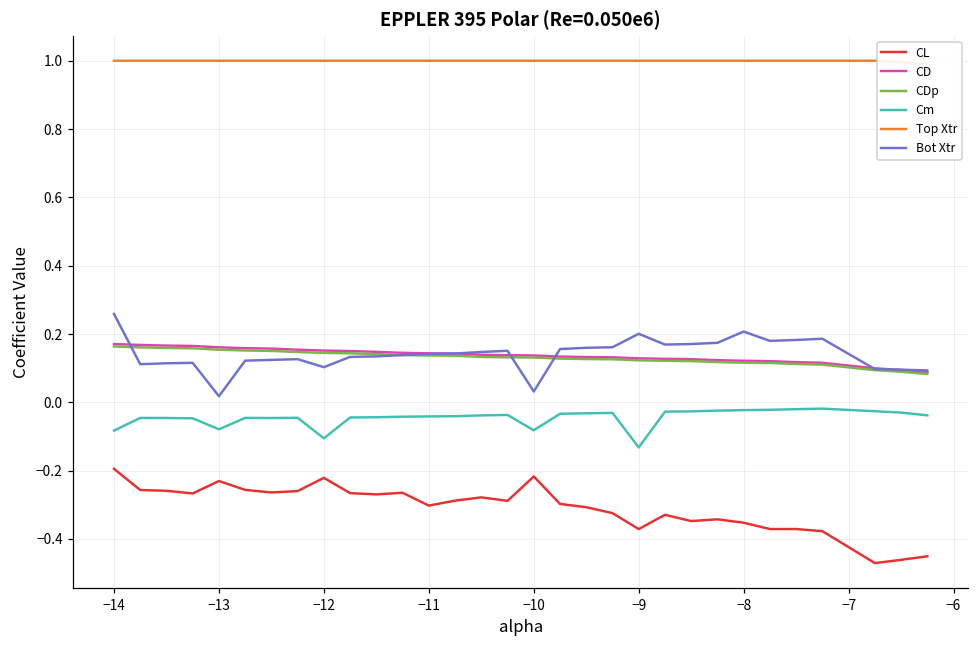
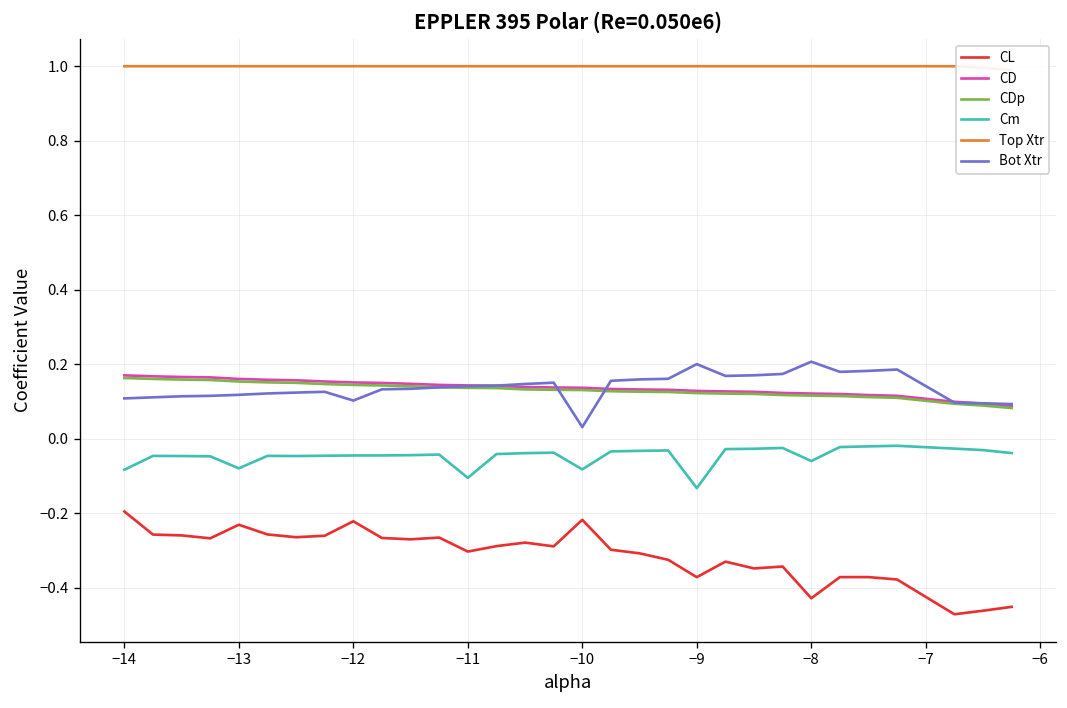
Bot Xtr, −14: 0.26 -> 0.11
Bot Xtr, −13: 0.02 -> 0.12
Cm, −12: -0.11 -> -0.04
Cm, −11: -0.04 -> -0.10
CL, −8: -0.35 -> -0.43
Cm, −8: -0.02 -> -0.06
